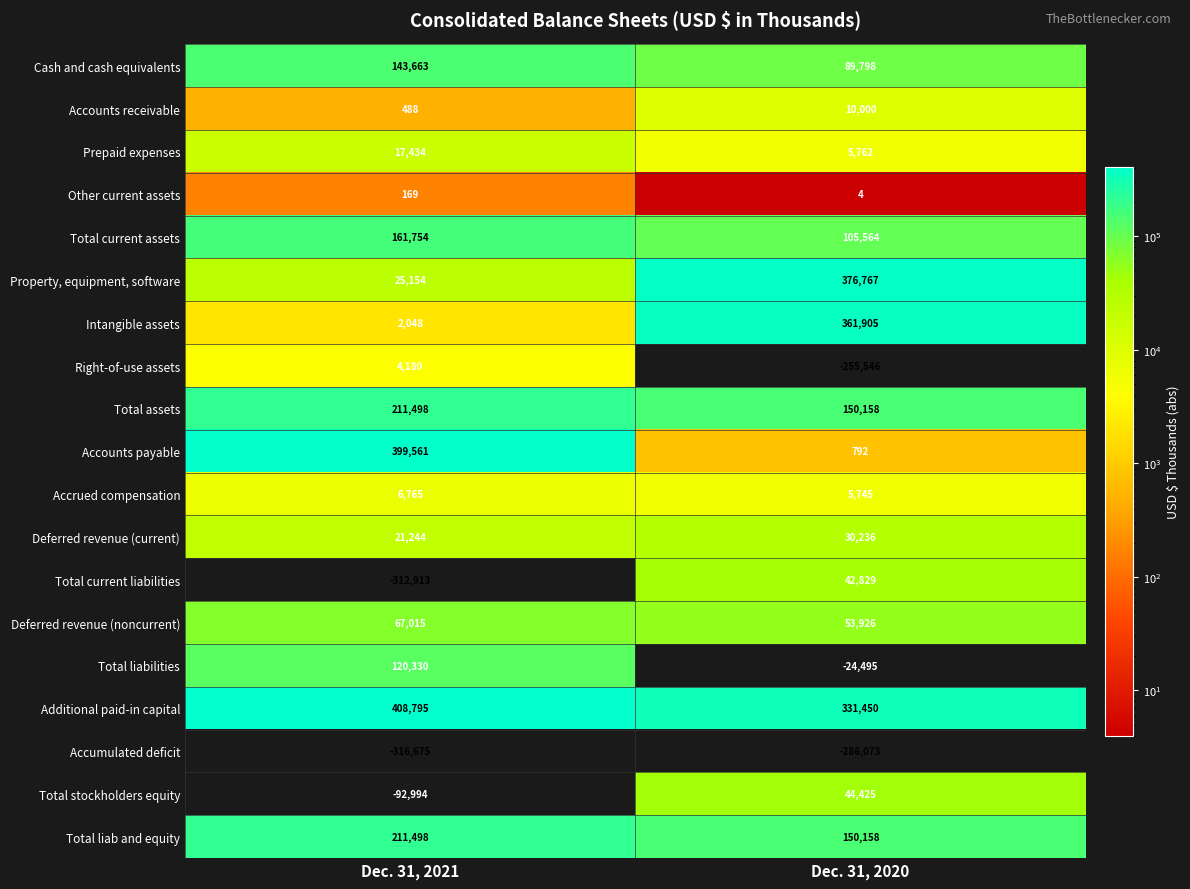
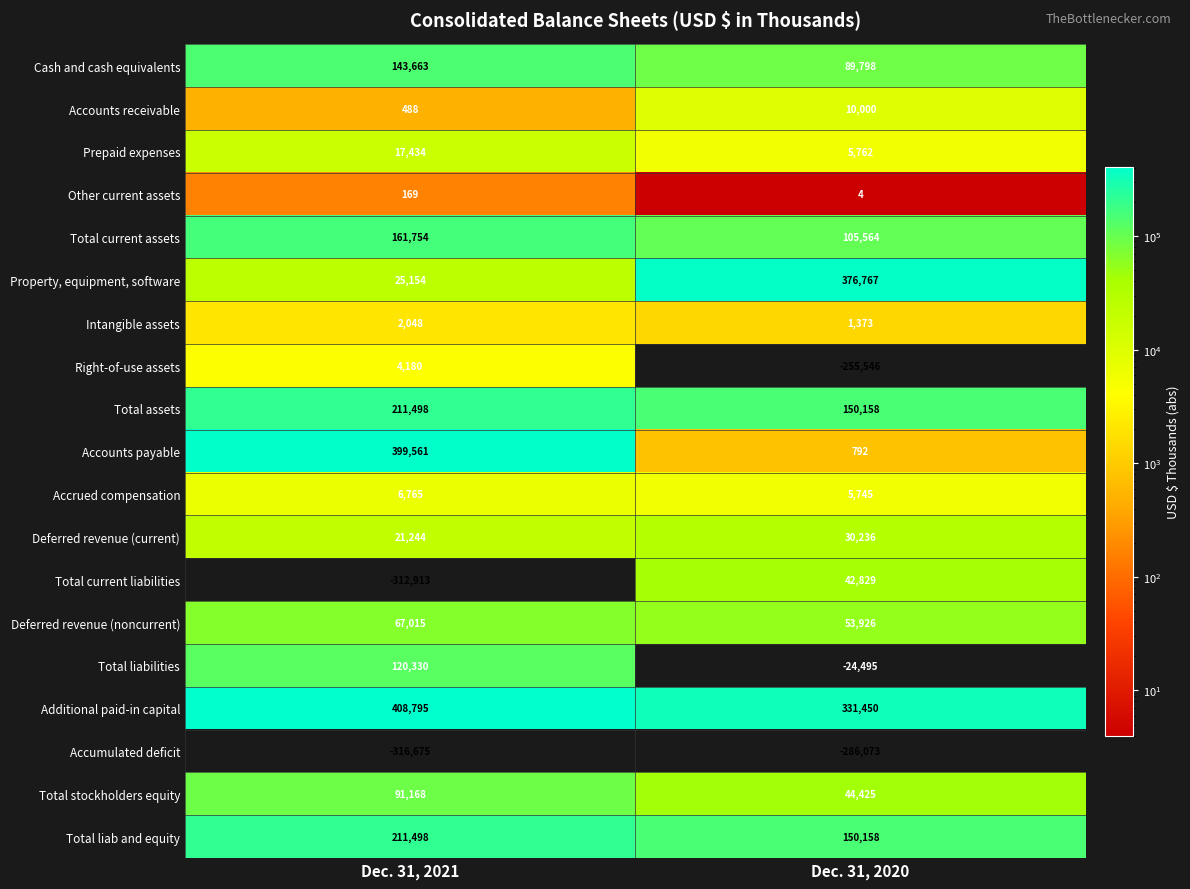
Intangible assets, Dec. 31, 2020: 361,905 -> 1,373
Total stockholders equity, Dec. 31, 2021: -92,994 -> 91,168
